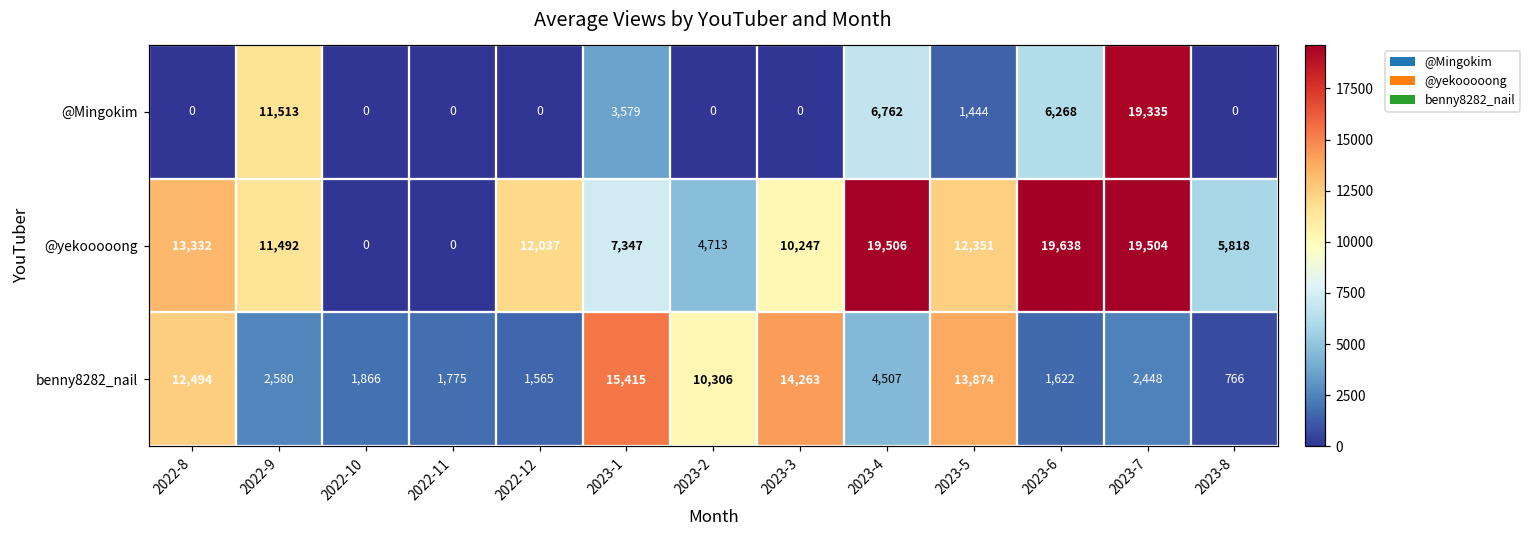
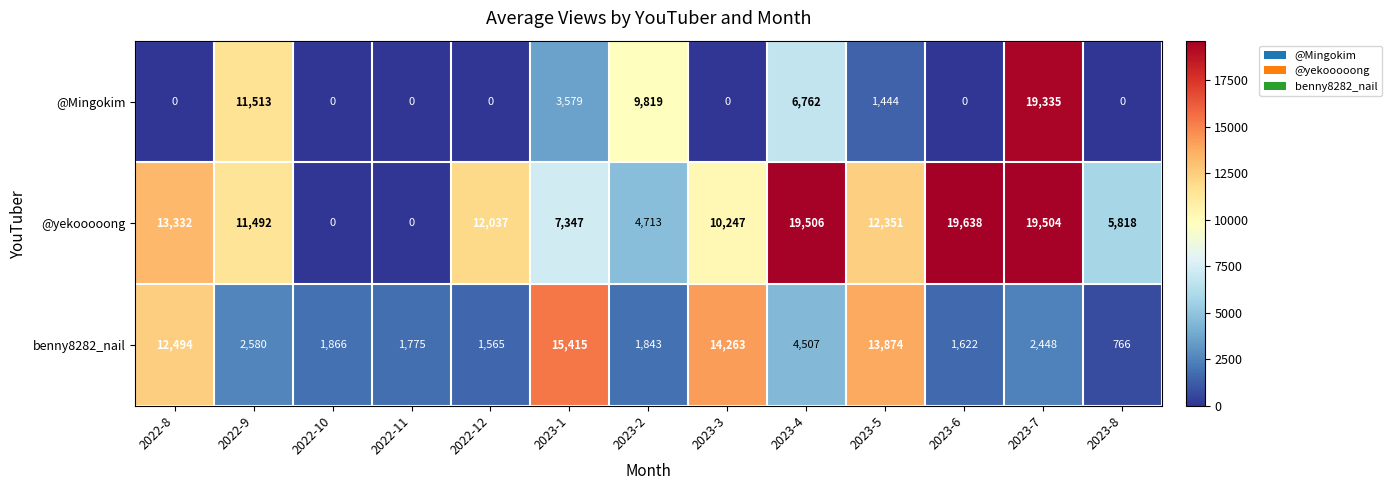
@Mingokim, 2023-2: 0 -> 9,819
@Mingokim, 2023-6: 6,268 -> 0
benny8282_nail, 2023-2: 10,306 -> 1,843
